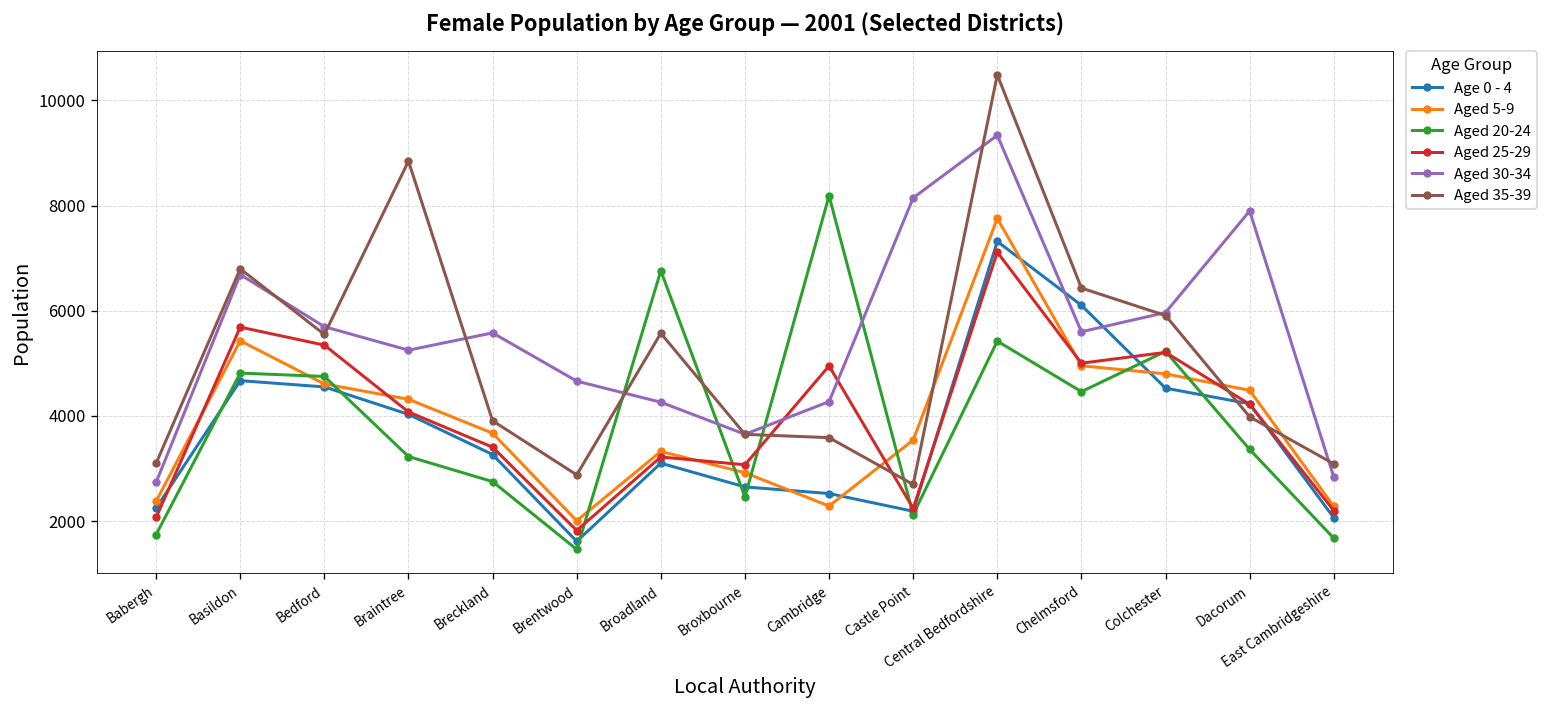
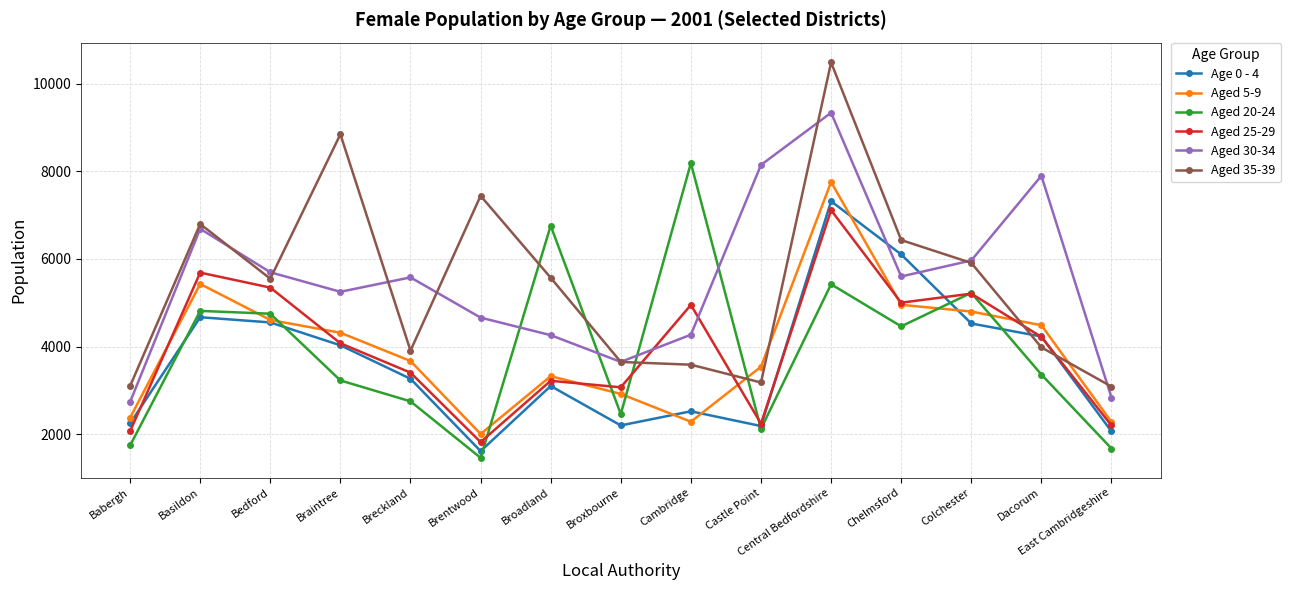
Aged 35-39, Brentwood: 2900 -> 7400
Age 0 - 4, Broxbourne: 2700 -> 2200
Aged 35-39, Castle Point: 2700 -> 3200
